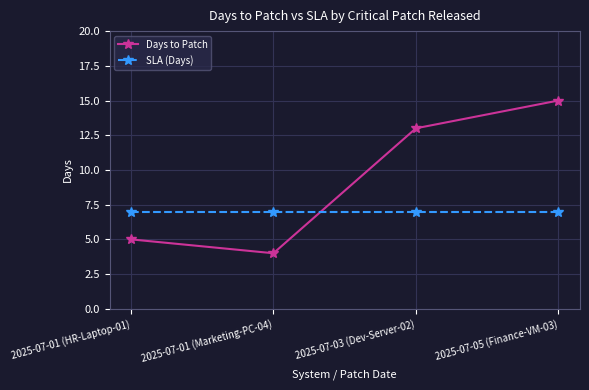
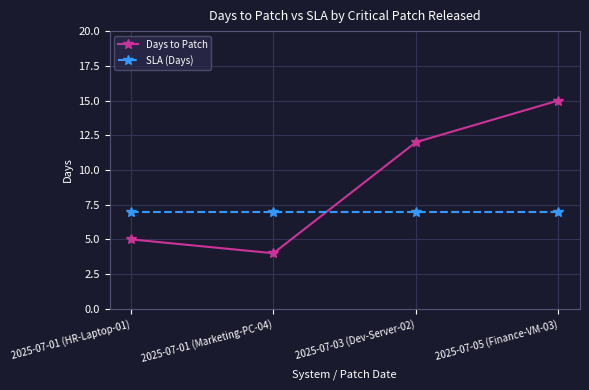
Days to Patch, 2025-07-03 (Dev-Server-02): 13 -> 12
